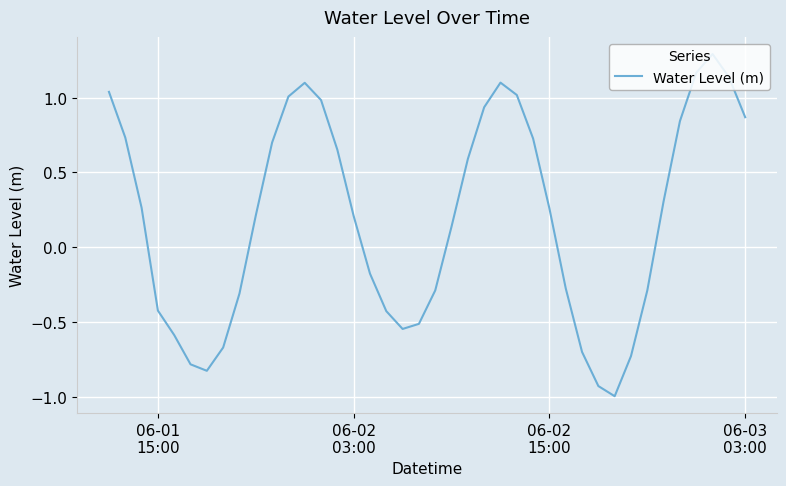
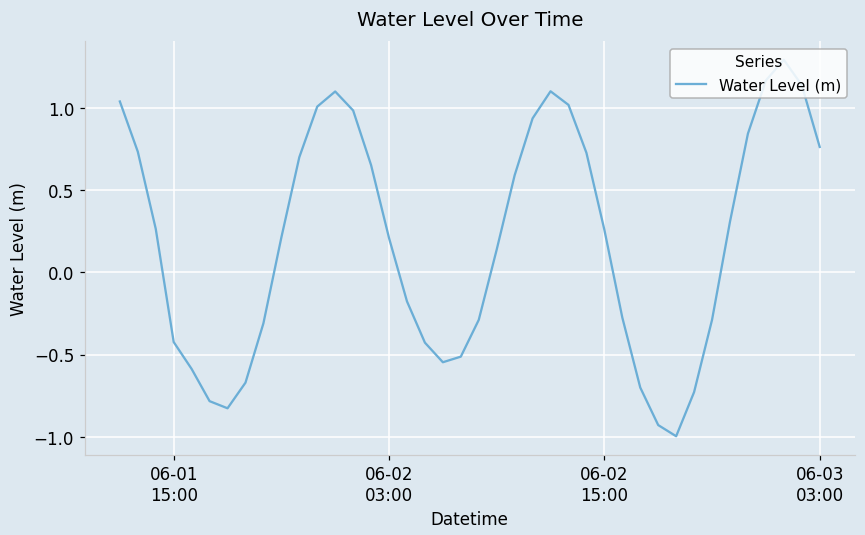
06-03 03:00: 0.87 -> 0.76
